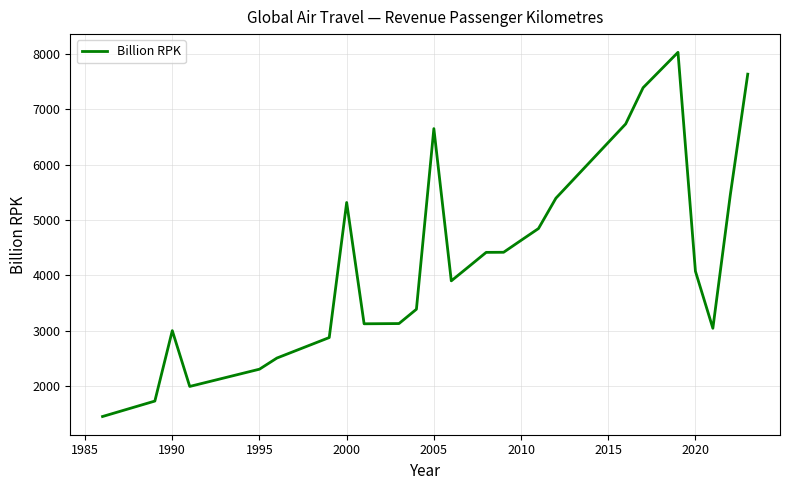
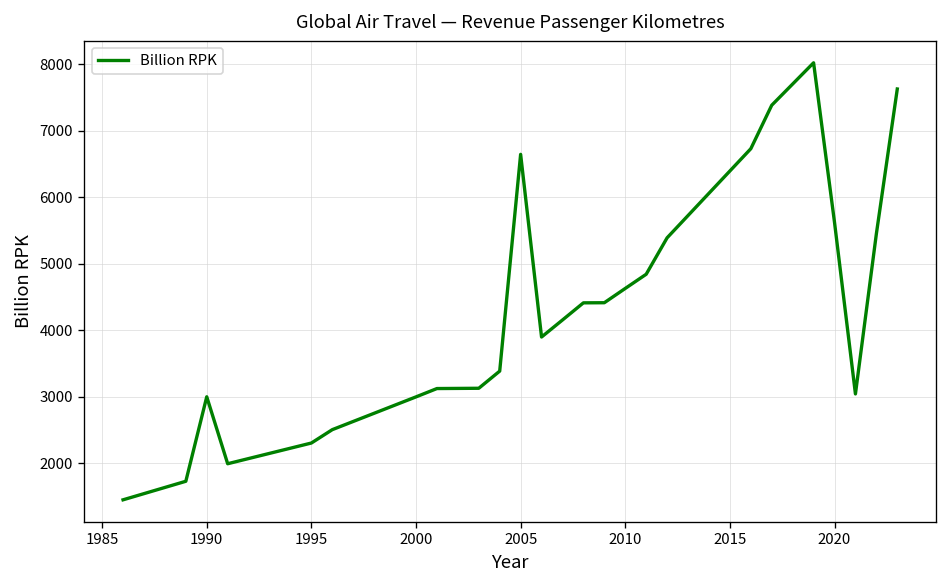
2000: 5300 -> 3000
2020: 4100 -> 5600
